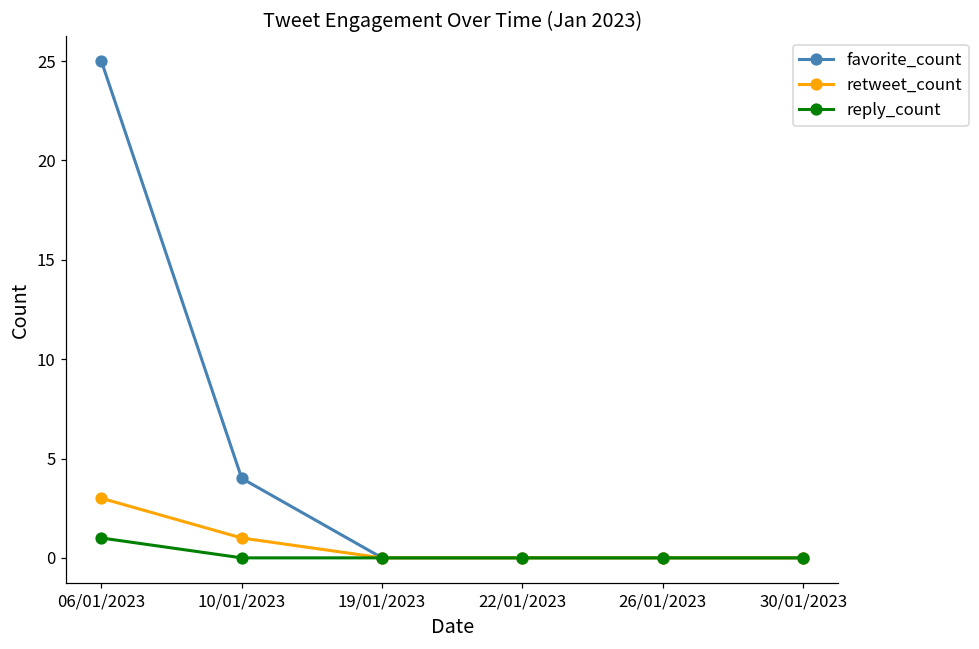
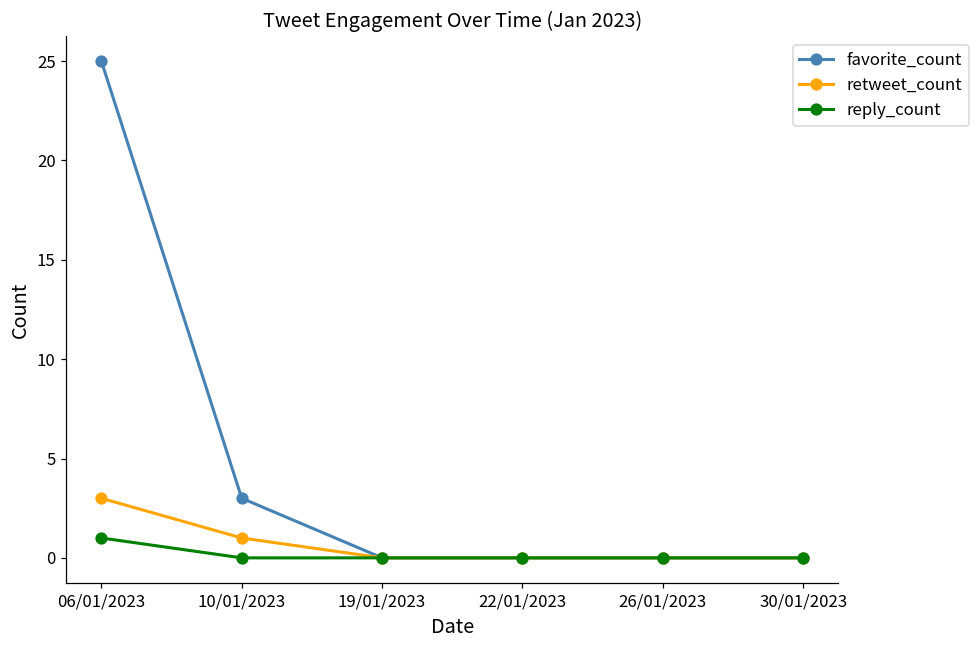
favorite_count, 10/01/2023: 4 -> 3
